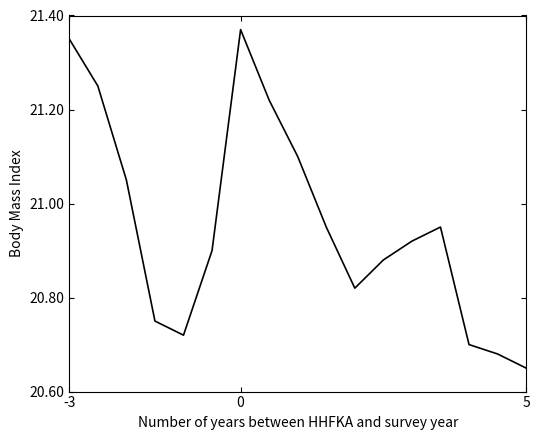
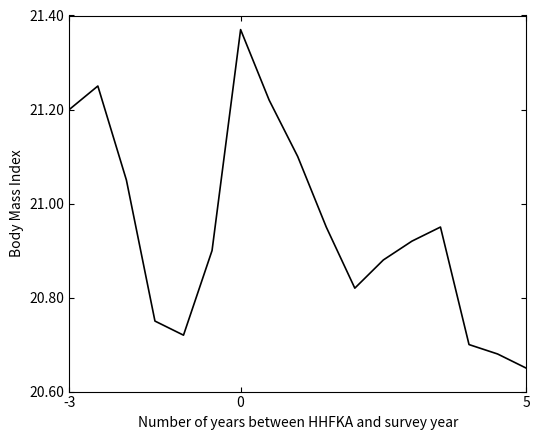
-3: 21.35 -> 21.20
